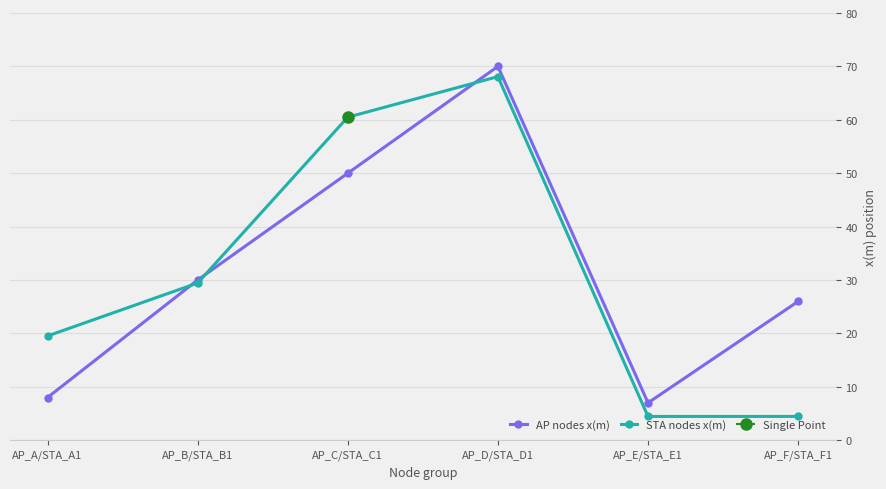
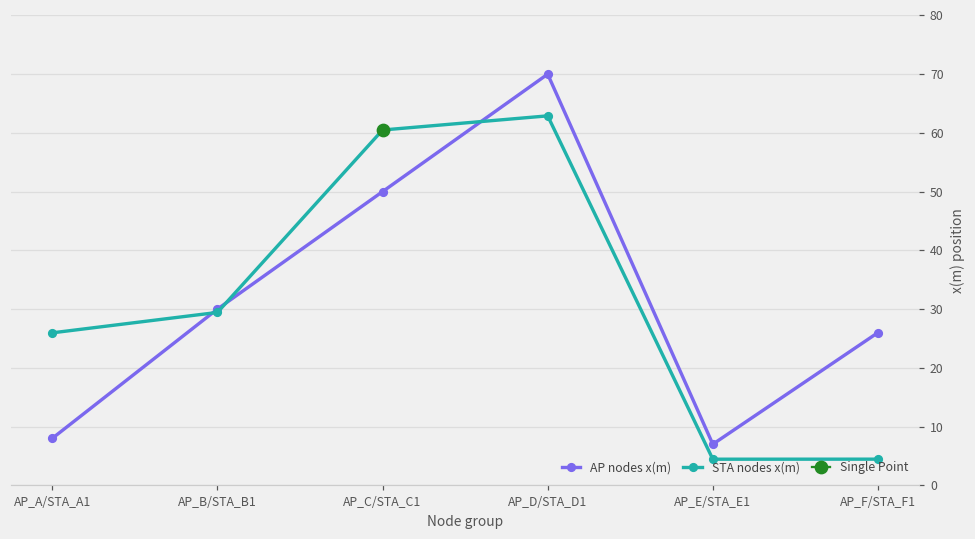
STA nodes x(m), AP_A/STA_A1: 20 -> 26
STA nodes x(m), AP_D/STA_D1: 68 -> 63
